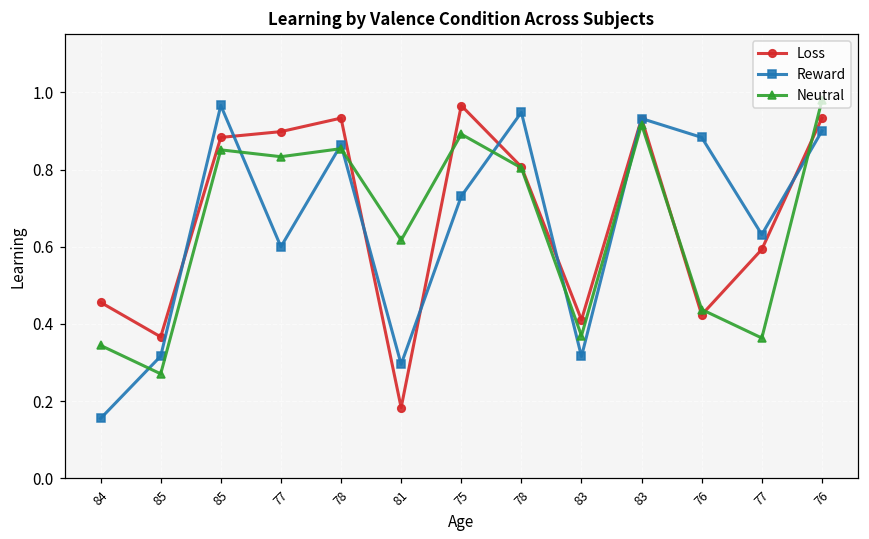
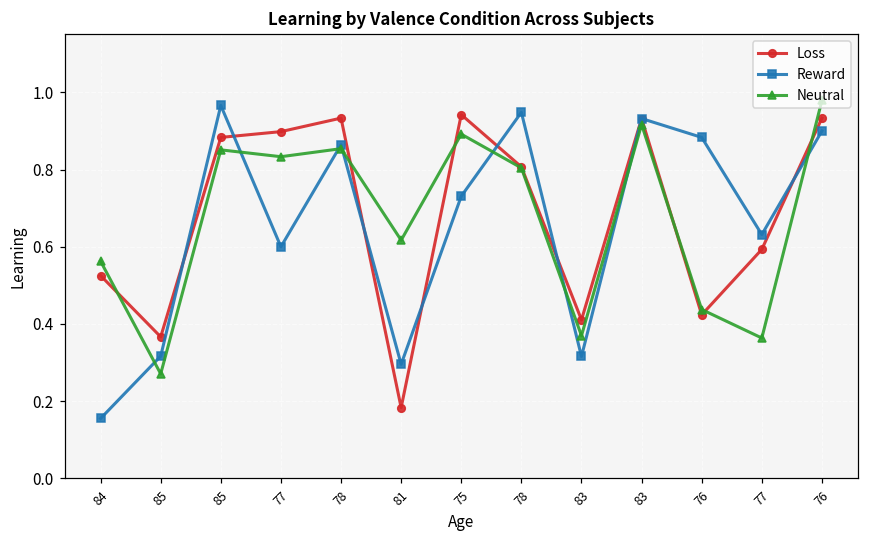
Loss, 84: 0.46 -> 0.53
Neutral, 84: 0.34 -> 0.56
Loss, 75: 0.97 -> 0.94
